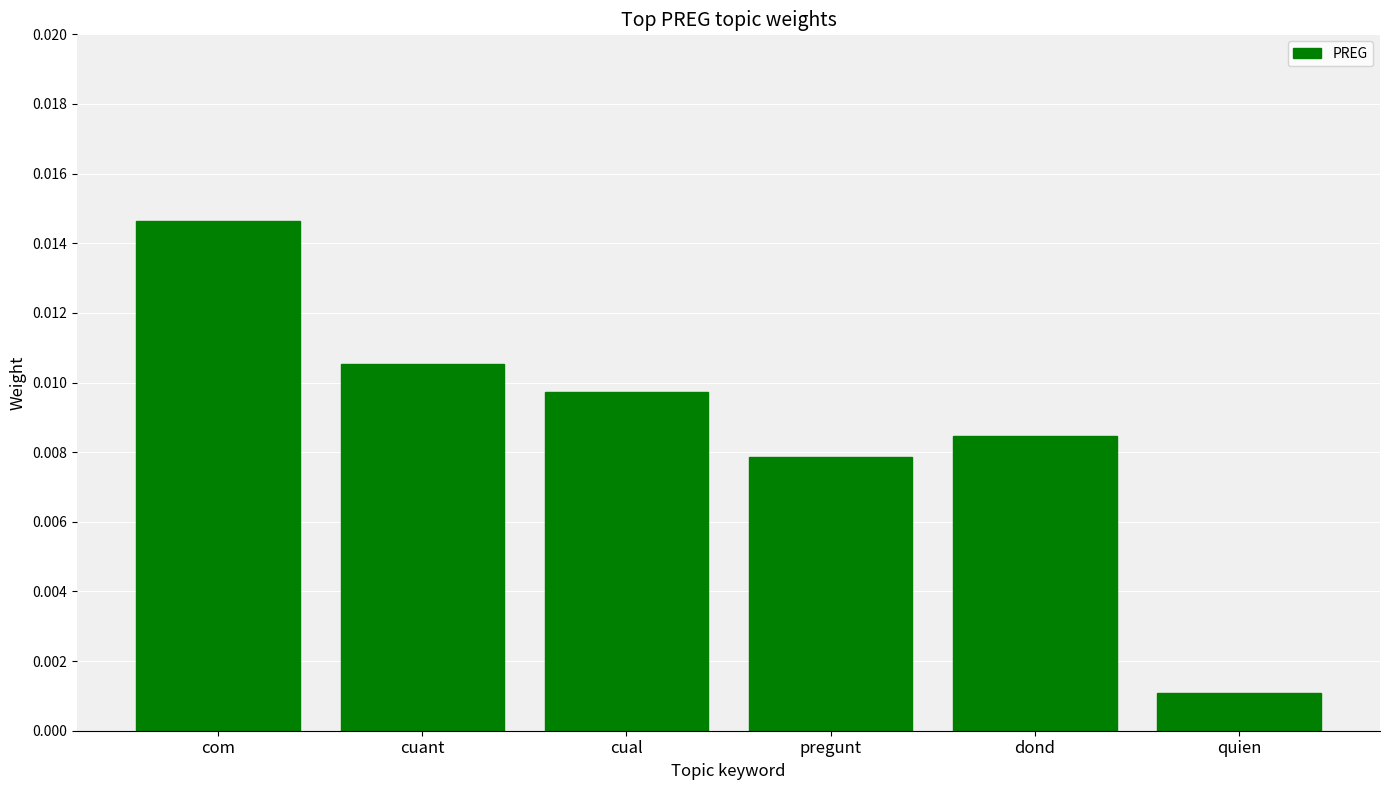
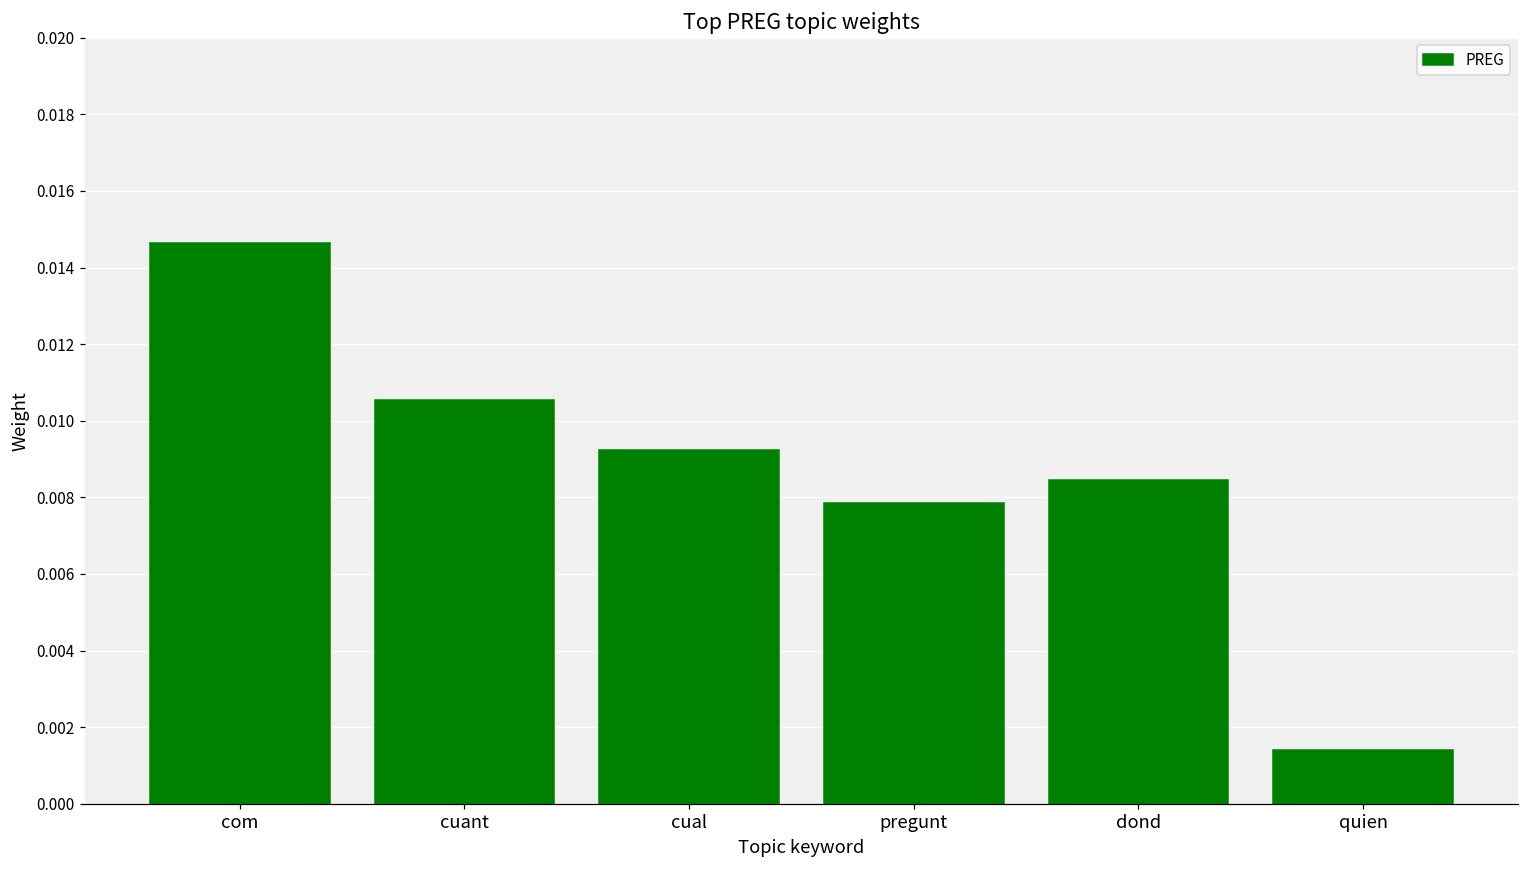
cual: 0.0097 -> 0.0092
quien: 0.0011 -> 0.0014
